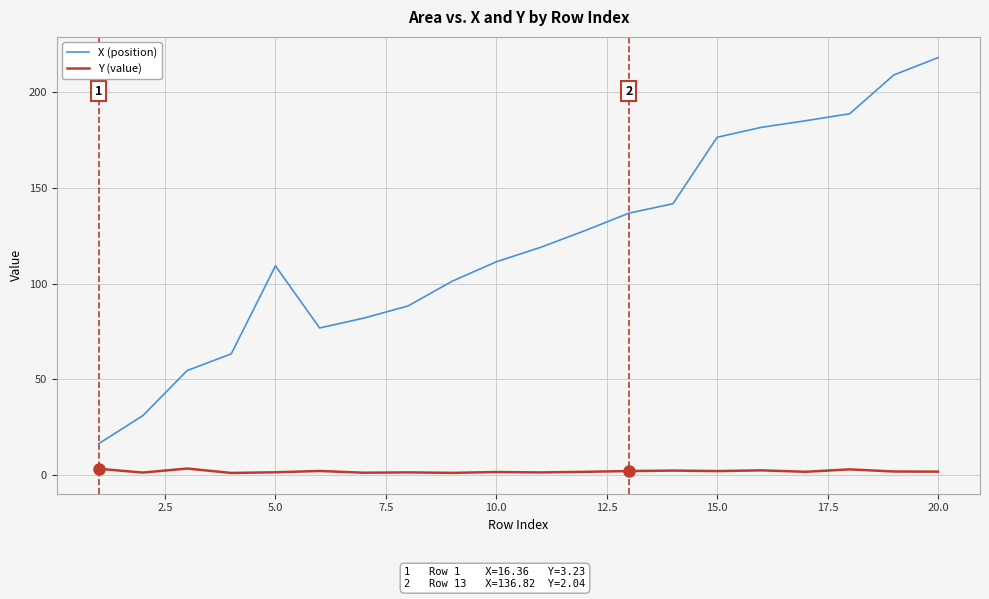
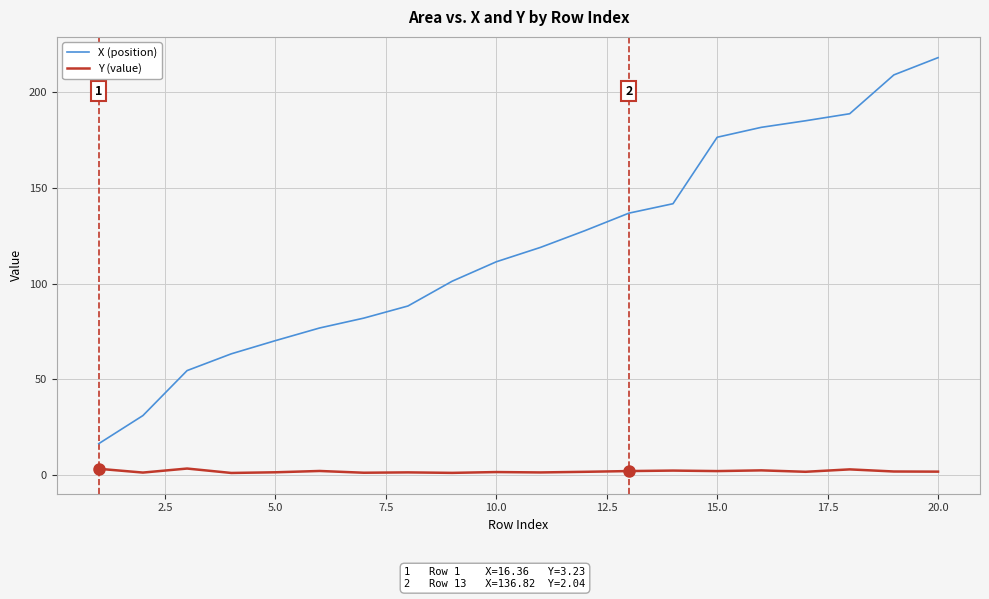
X (position), 5.0: 109 -> 70
